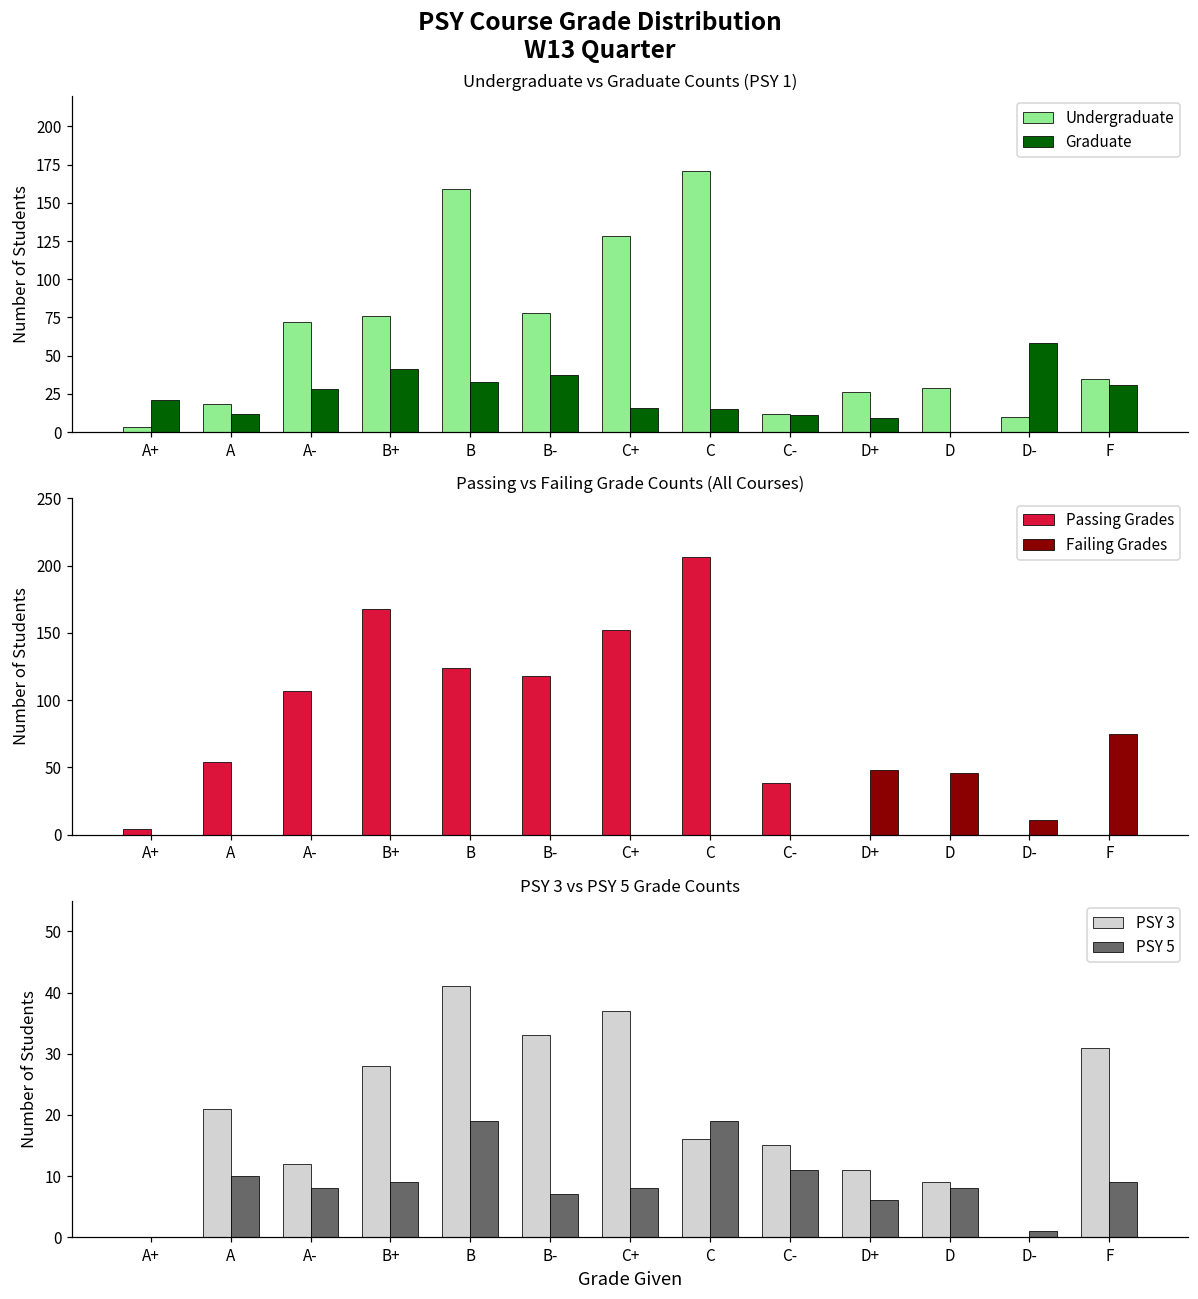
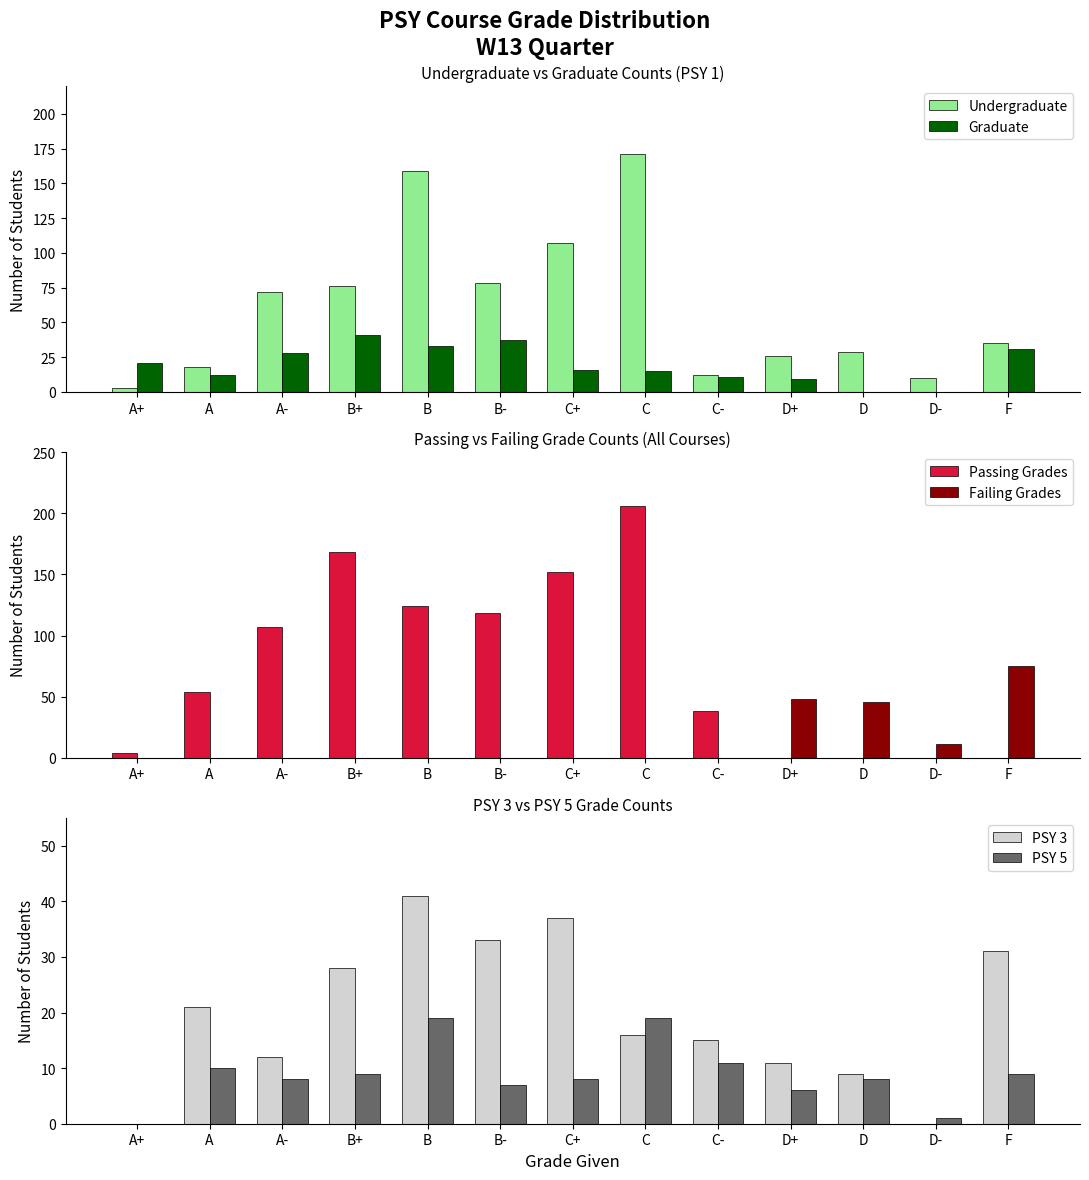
Undergraduate vs Graduate Counts (PSY 1), Undergraduate, C+: 128 -> 107
Undergraduate vs Graduate Counts (PSY 1), Graduate, D-: 58 -> 0
